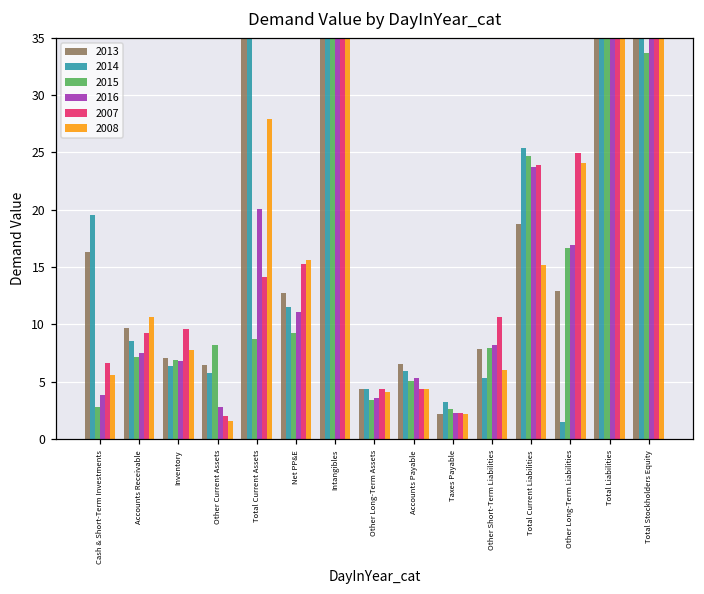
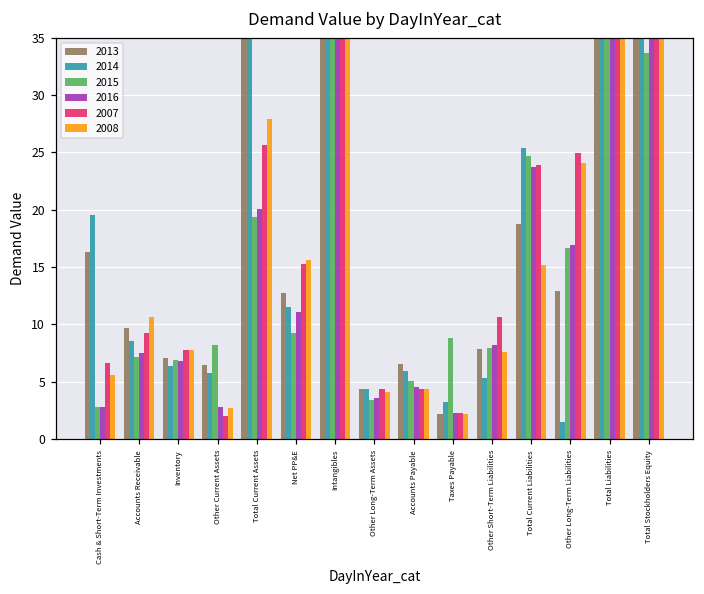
2016, Cash & Short-Term Investments: 3.9 -> 2.8
2007, Inventory: 9.7 -> 7.8
2008, Other Current Assets: 1.6 -> 2.7
2015, Total Current Assets: 8.7 -> 19.3
2007, Total Current Assets: 14.2 -> 25.6
2016, Accounts Payable: 5.4 -> 4.6
2015, Taxes Payable: 2.7 -> 8.8
2008, Other Short-Term Liabilities: 6.0 -> 7.6
